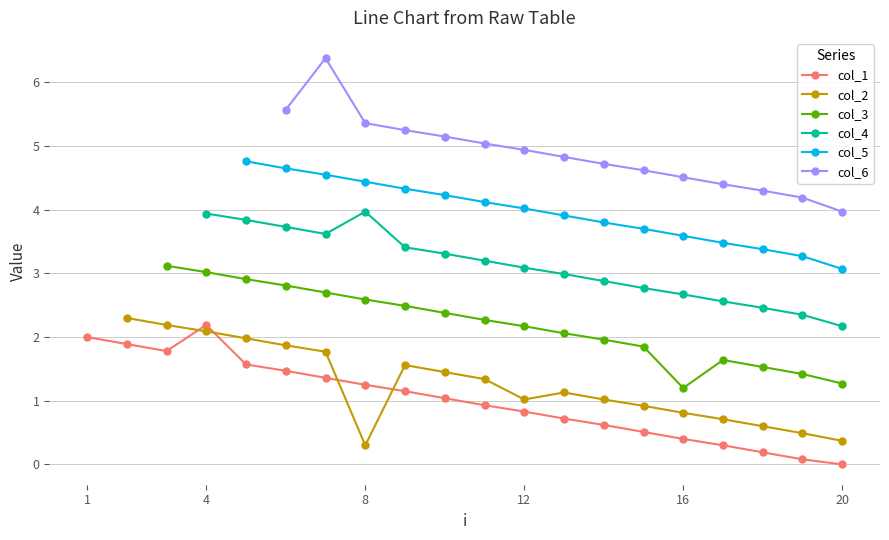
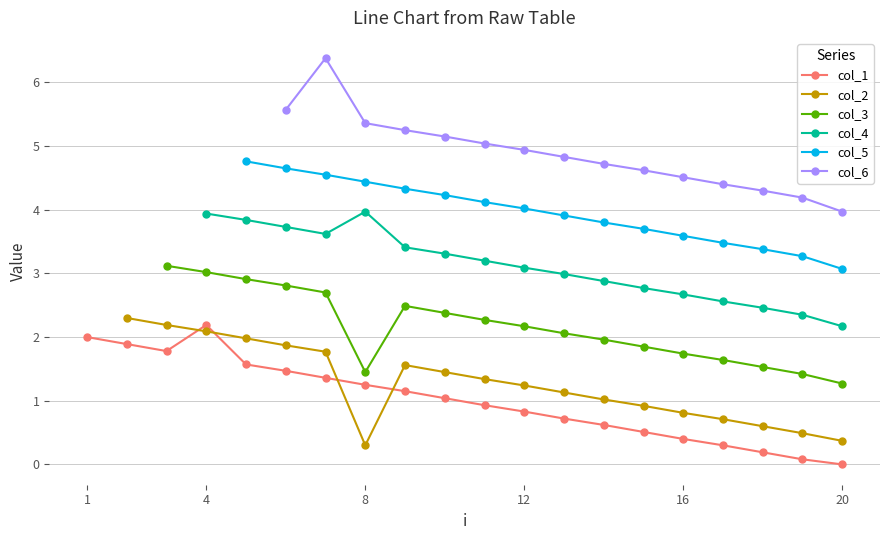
col_3, 8: 2.6 -> 1.5
col_2, 12: 1.0 -> 1.2
col_3, 16: 1.2 -> 1.7
